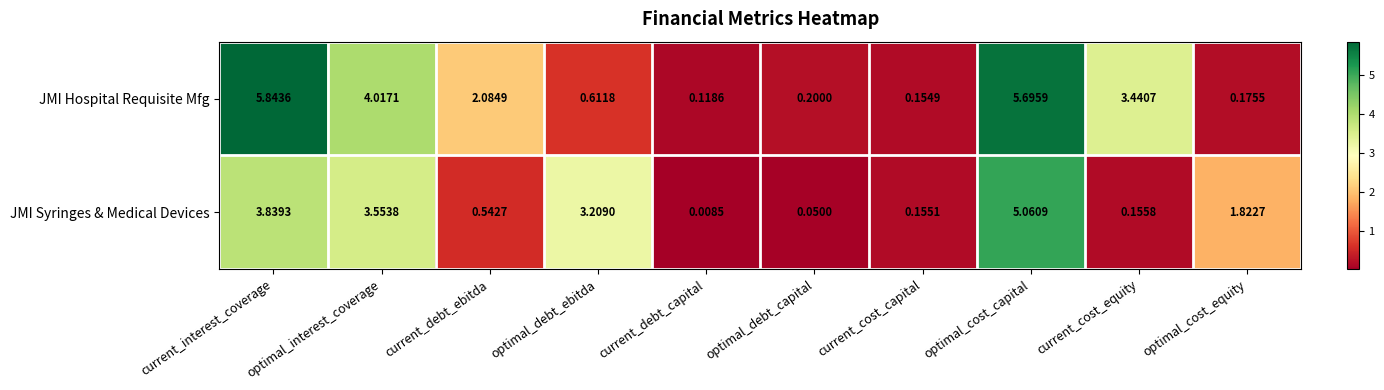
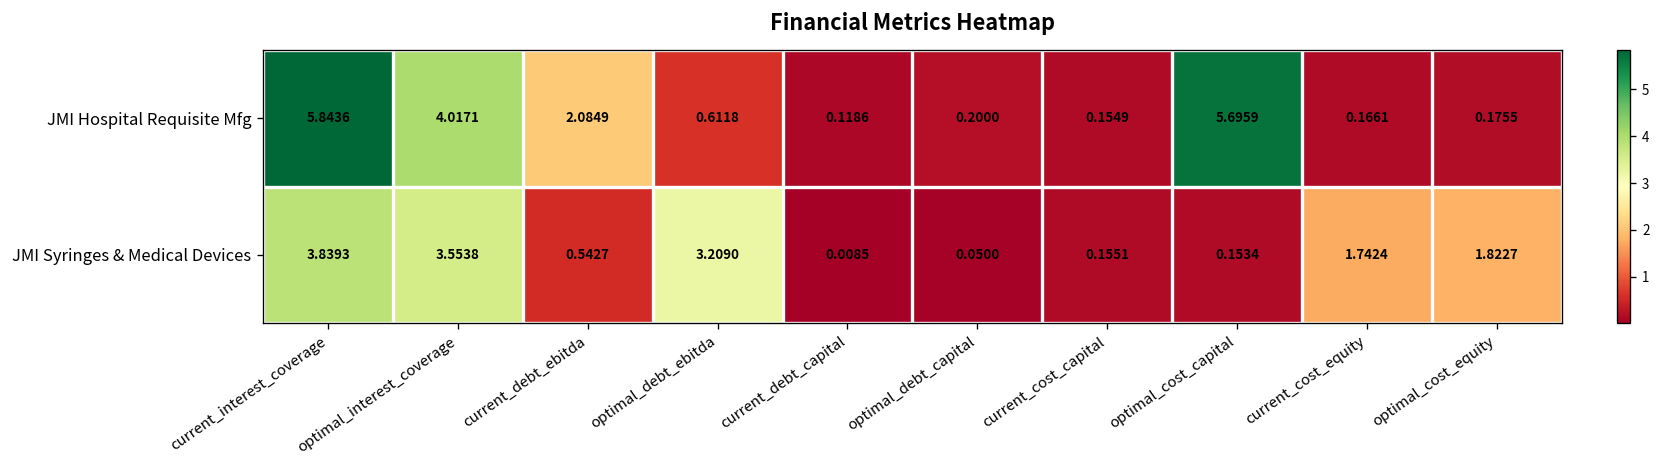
JMI Hospital Requisite Mfg, current_cost_equity: 3.4407 -> 0.1661
JMI Syringes & Medical Devices, optimal_cost_capital: 5.0609 -> 0.1534
JMI Syringes & Medical Devices, current_cost_equity: 0.1558 -> 1.7424
